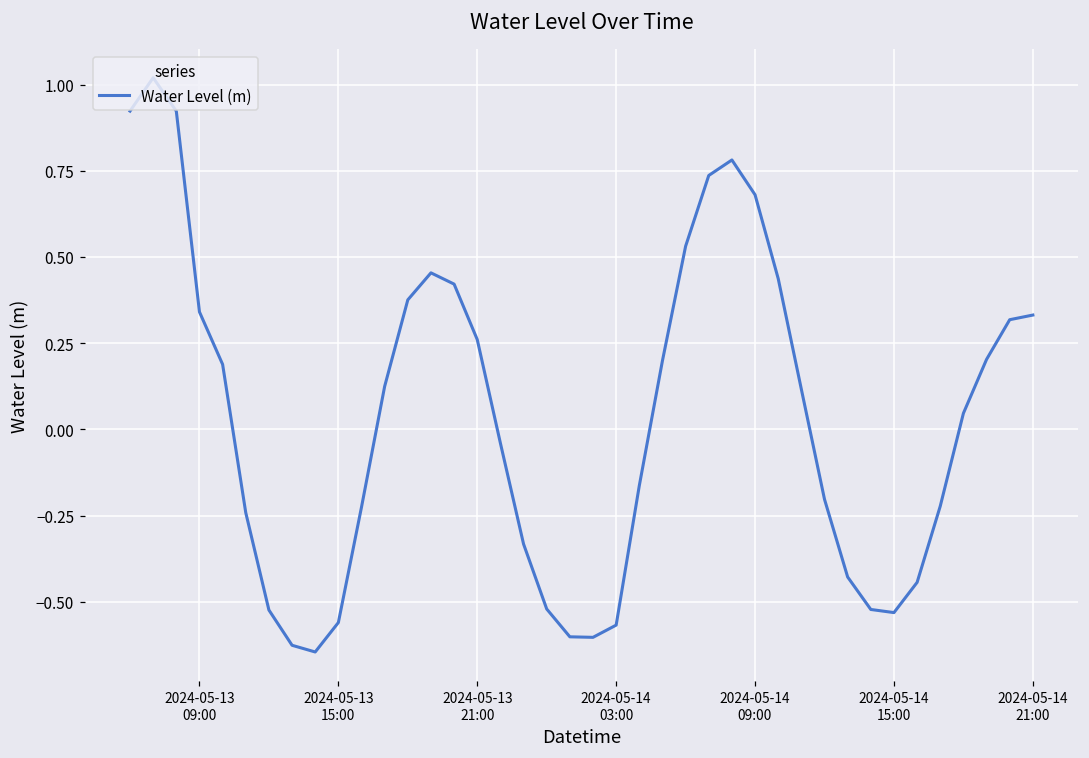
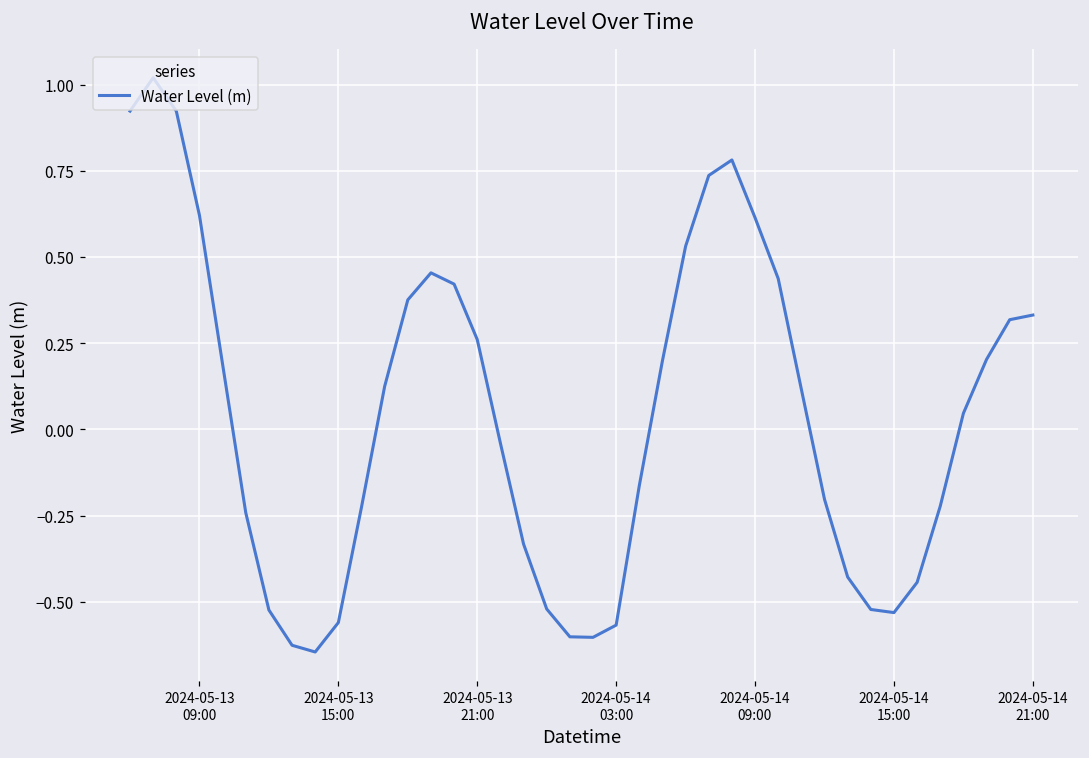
2024-05-13 09:00: 0.34 -> 0.62
2024-05-14 09:00: 0.68 -> 0.61
